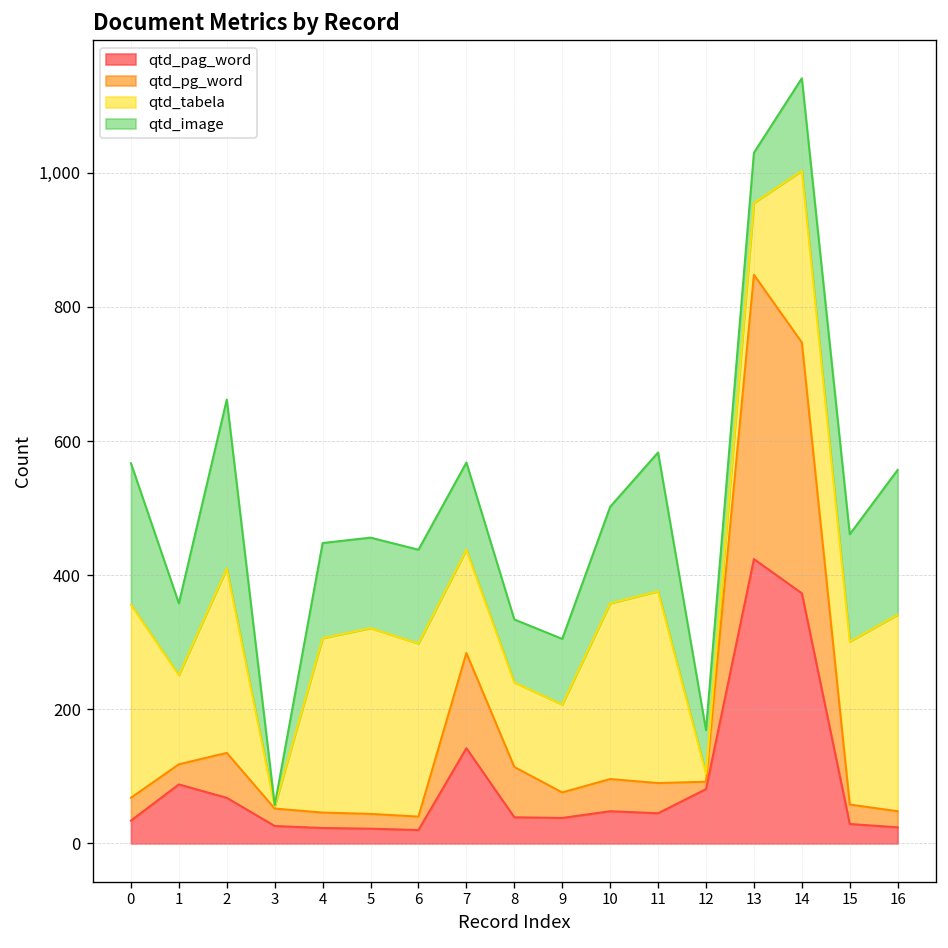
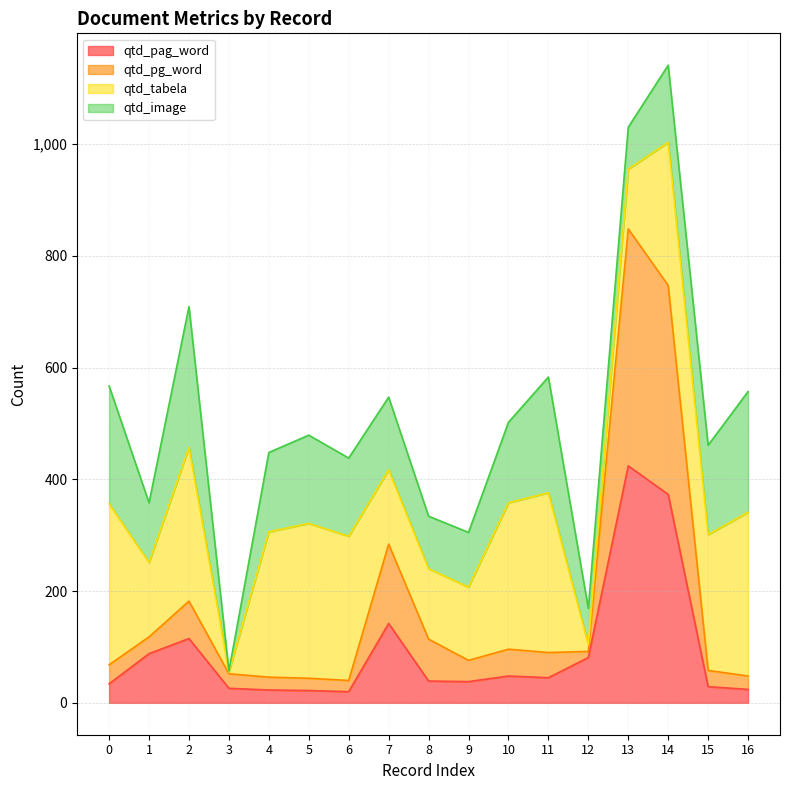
qtd_pag_word, 2: 70 -> 120
qtd_image, 5: 140 -> 160
qtd_tabela, 7: 150 -> 130
